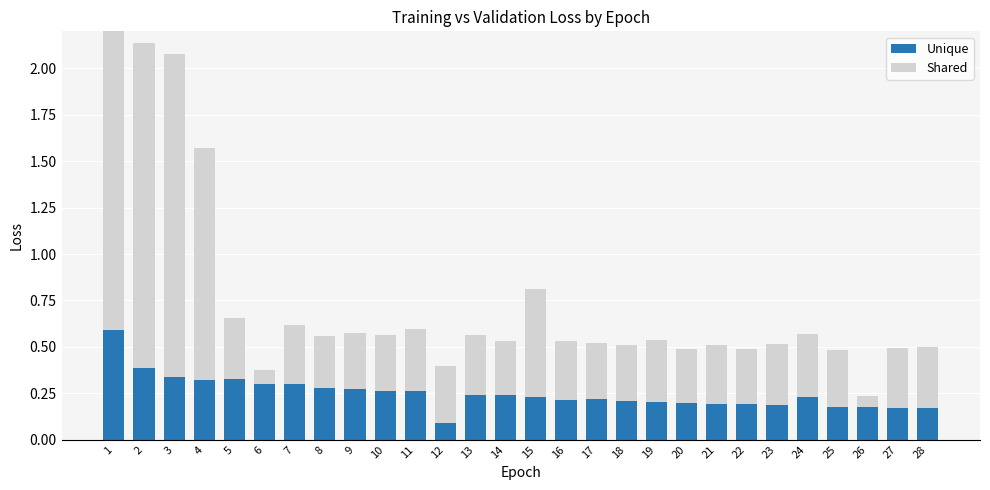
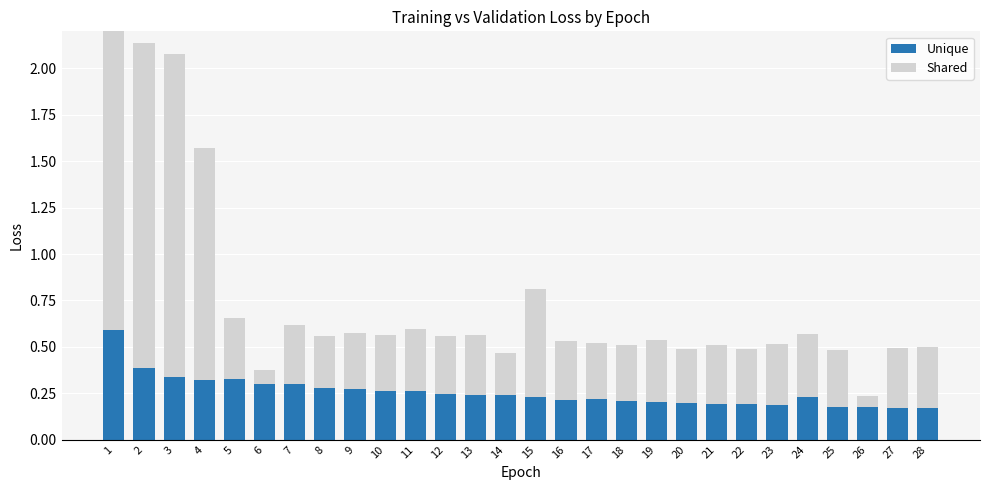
Unique, 12: 0.09 -> 0.25
Shared, 14: 0.29 -> 0.23
